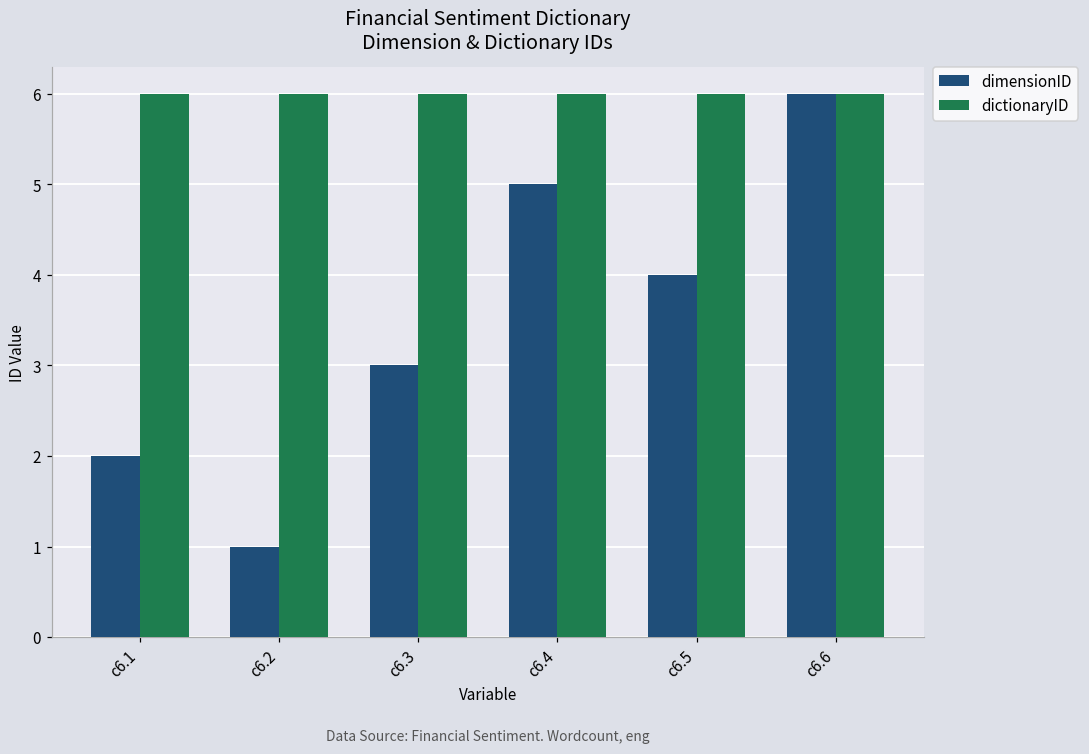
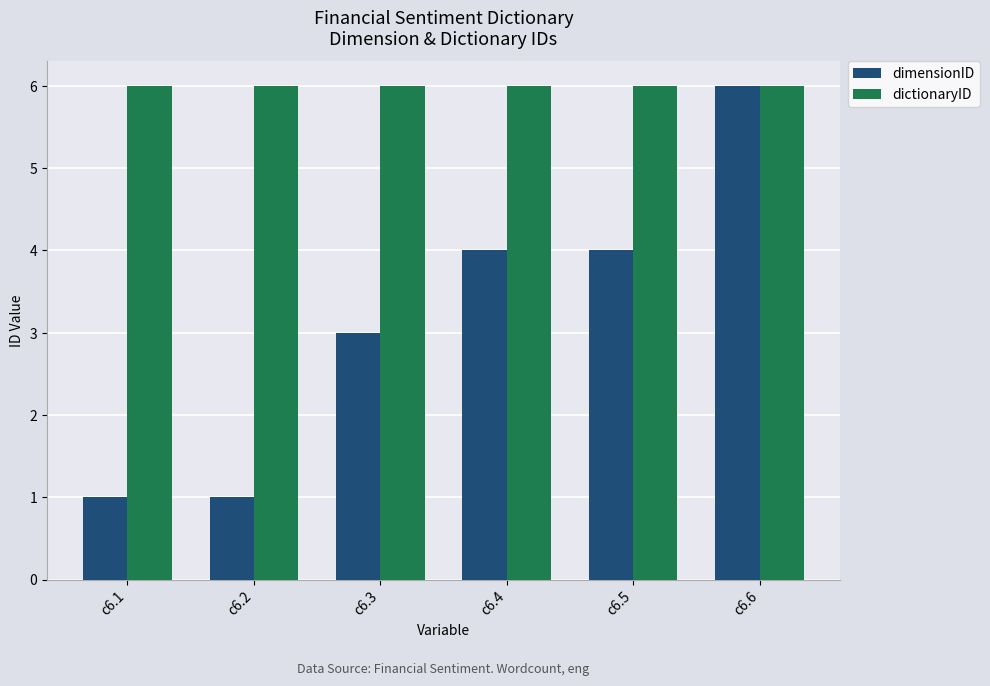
dimensionID, c6.1: 2 -> 1
dimensionID, c6.4: 5 -> 4
